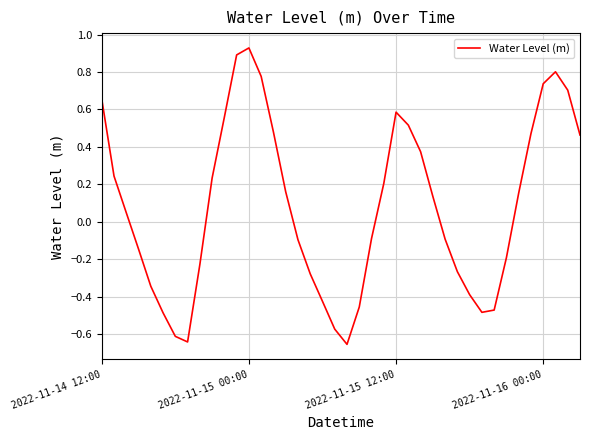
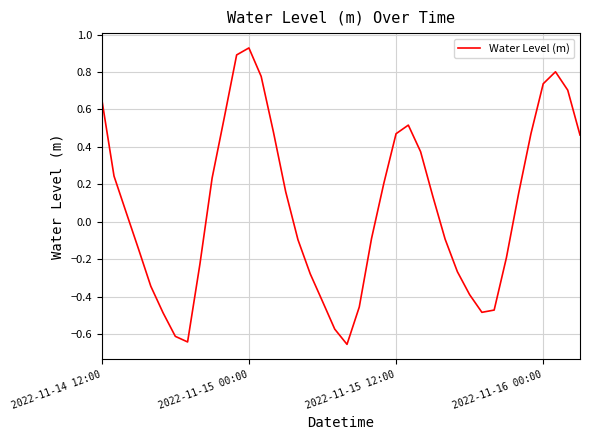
2022-11-15 12:00: 0.59 -> 0.47
